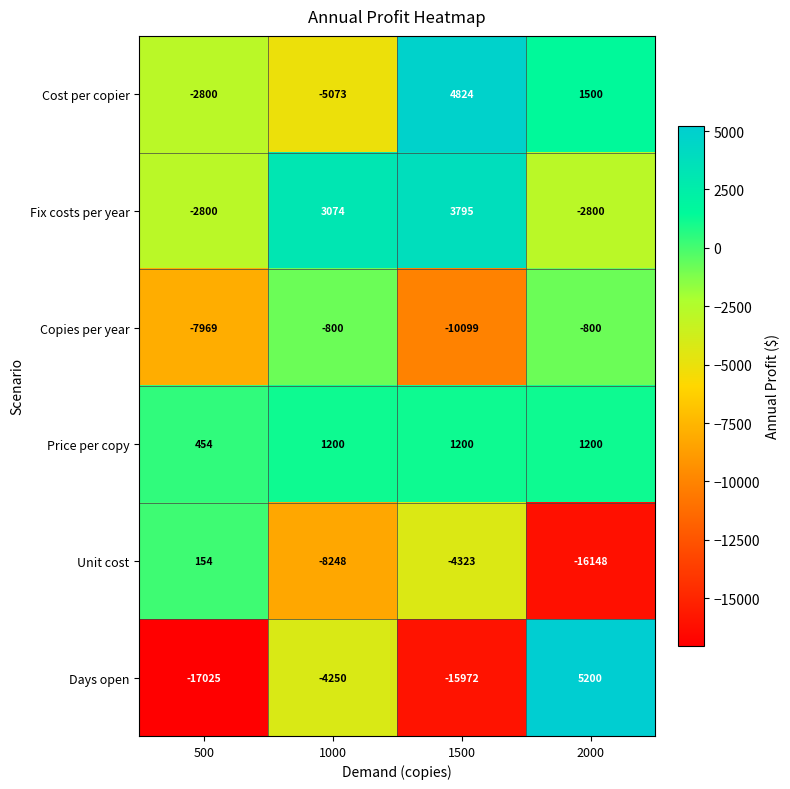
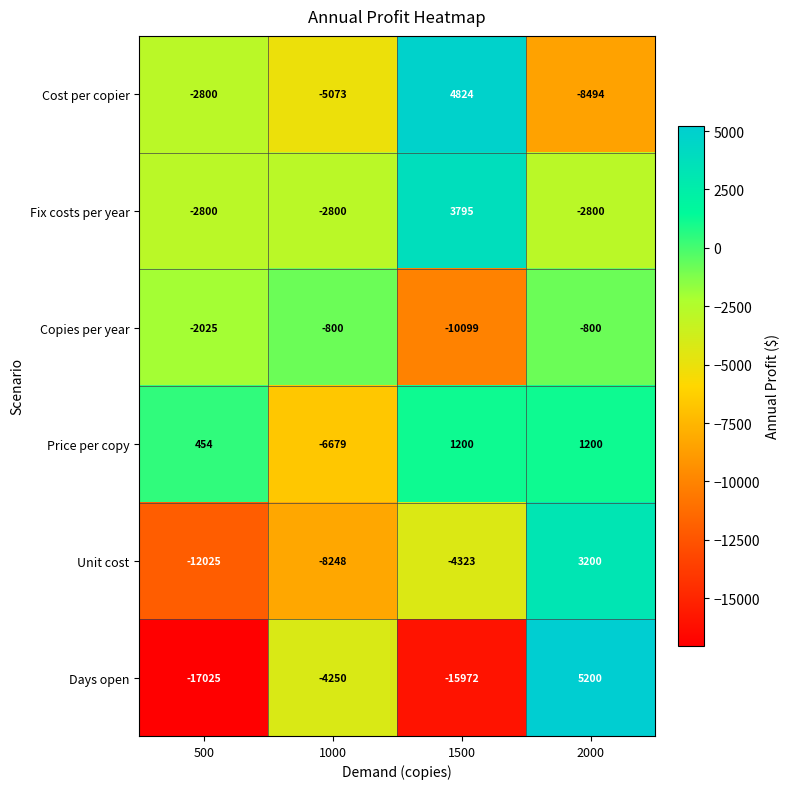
Cost per copier, 2000: 1500 -> -8494
Fix costs per year, 1000: 3074 -> -2800
Copies per year, 500: -7969 -> -2025
Price per copy, 1000: 1200 -> -6679
Unit cost, 500: 154 -> -12025
Unit cost, 2000: -16148 -> 3200
